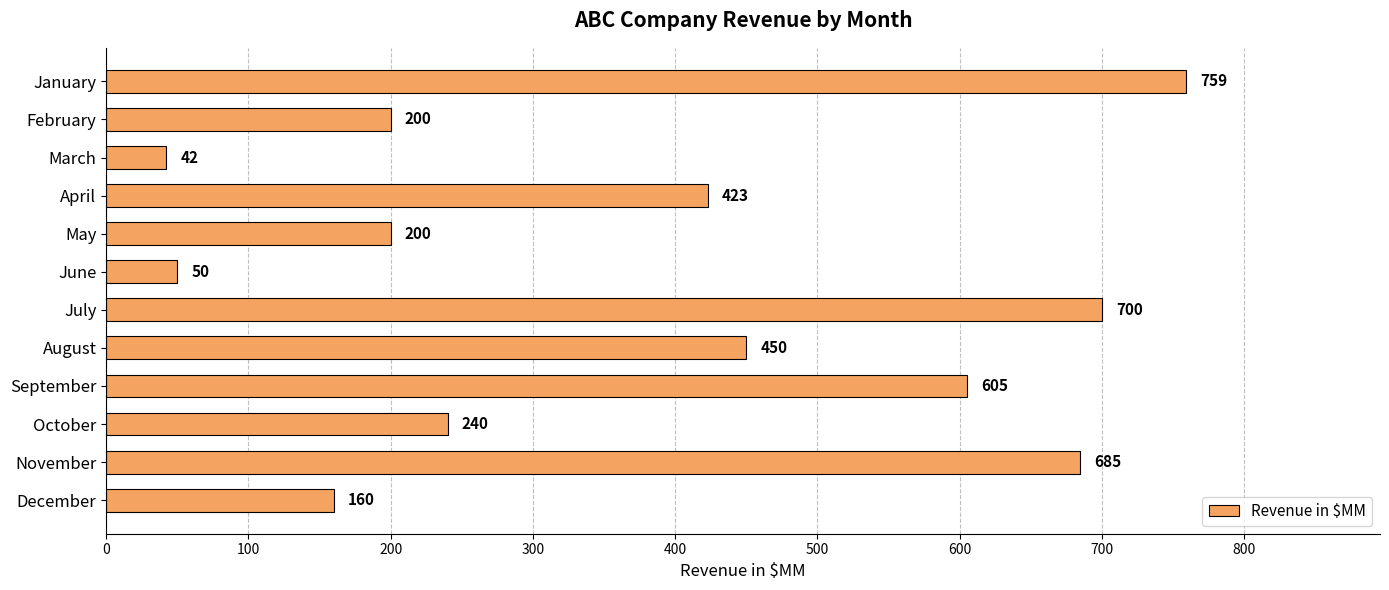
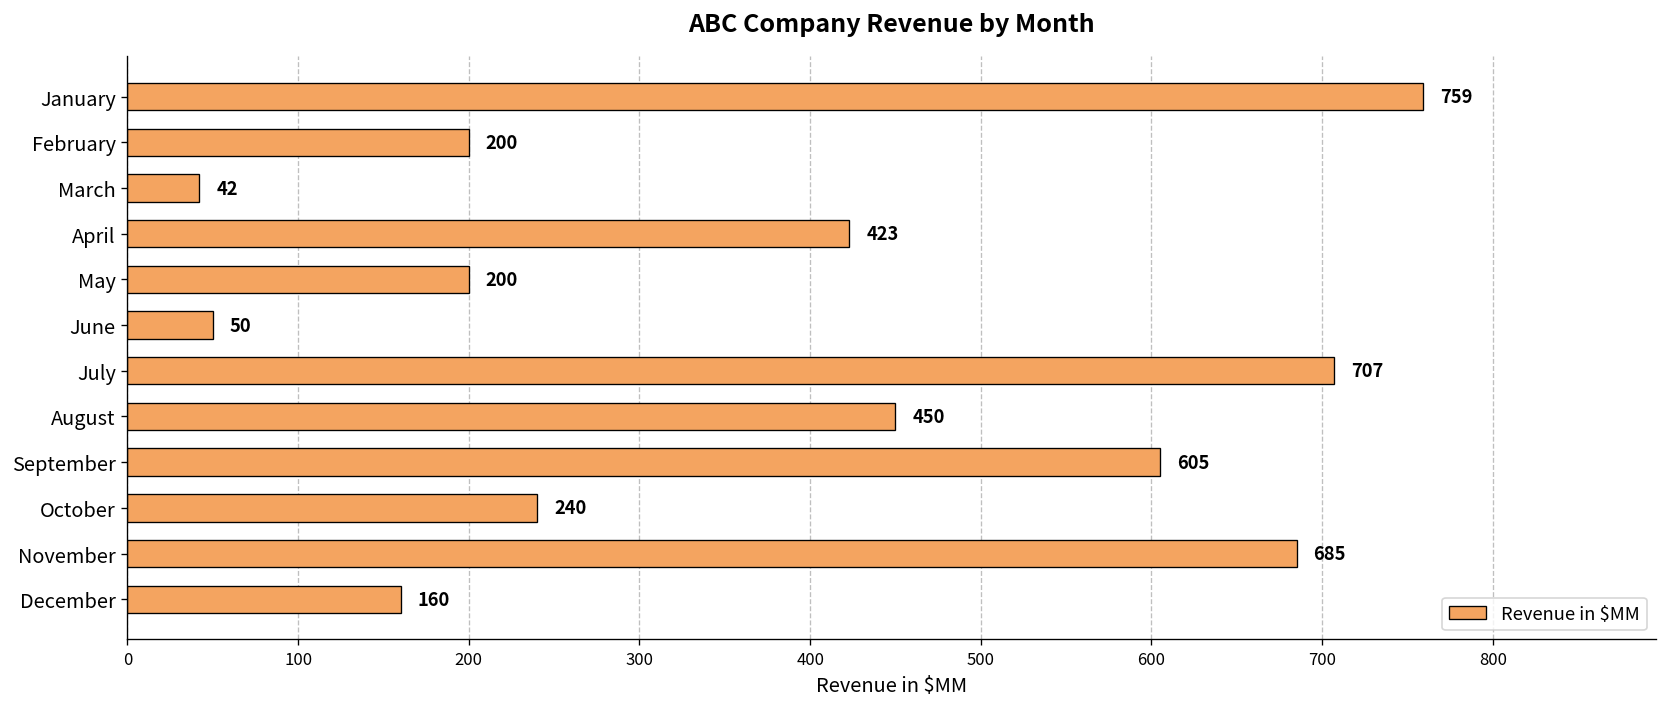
July: 700 -> 707
